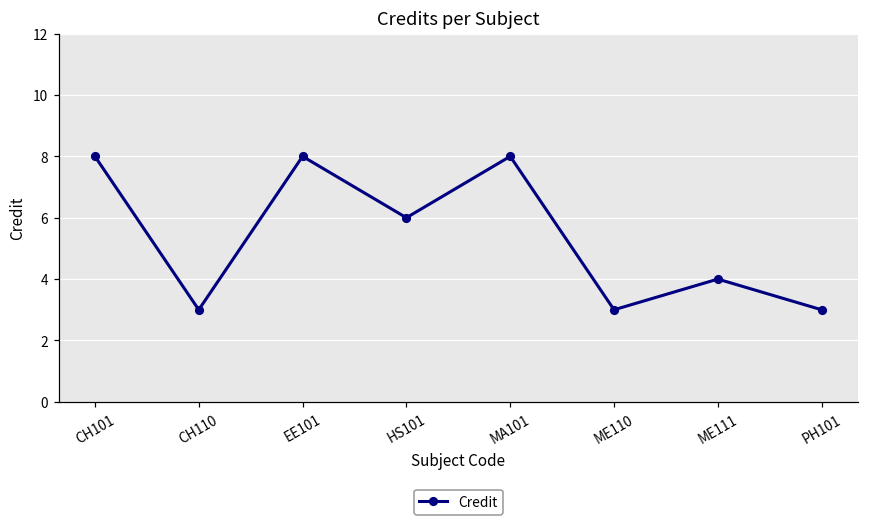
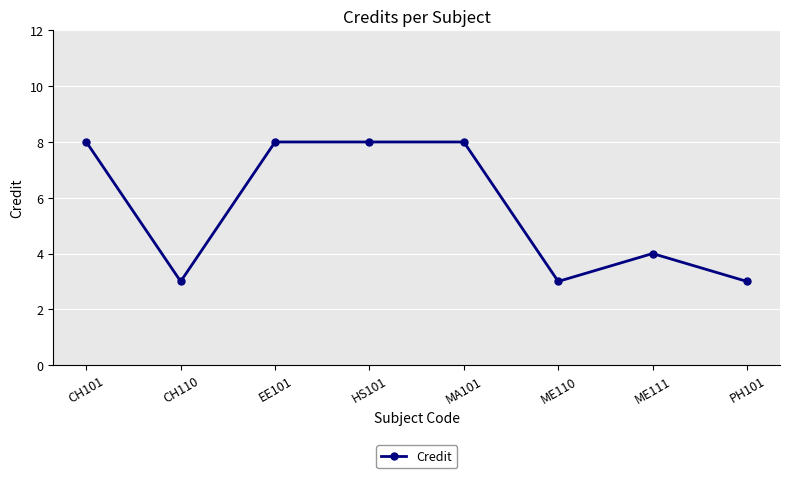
HS101: 6 -> 8
